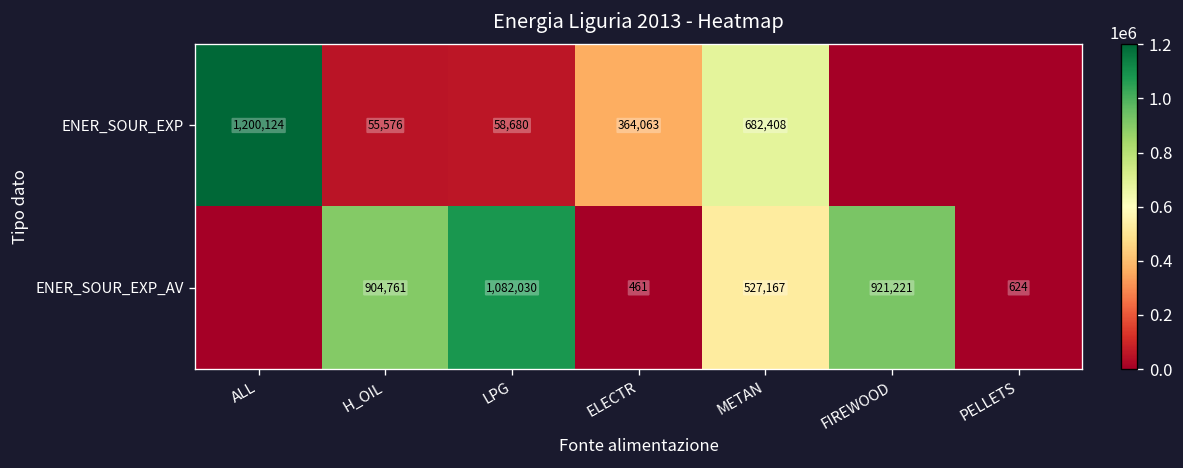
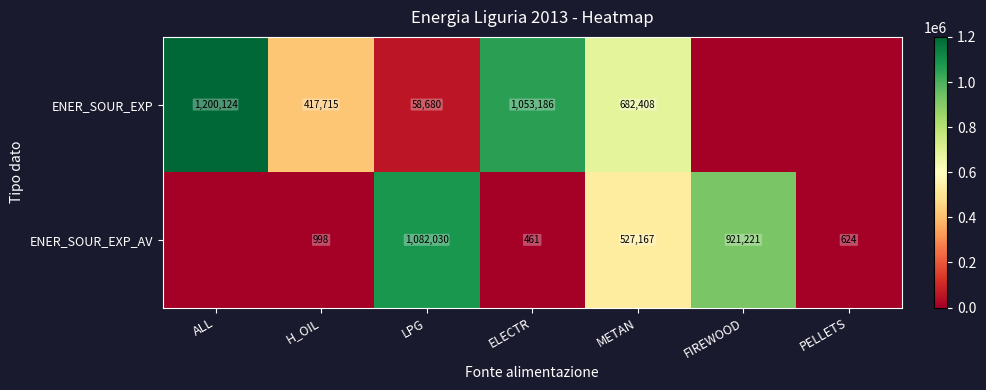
ENER_SOUR_EXP, H_OIL: 55,576 -> 417,715
ENER_SOUR_EXP, ELECTR: 364,063 -> 1,053,186
ENER_SOUR_EXP_AV, H_OIL: 904,761 -> 998
